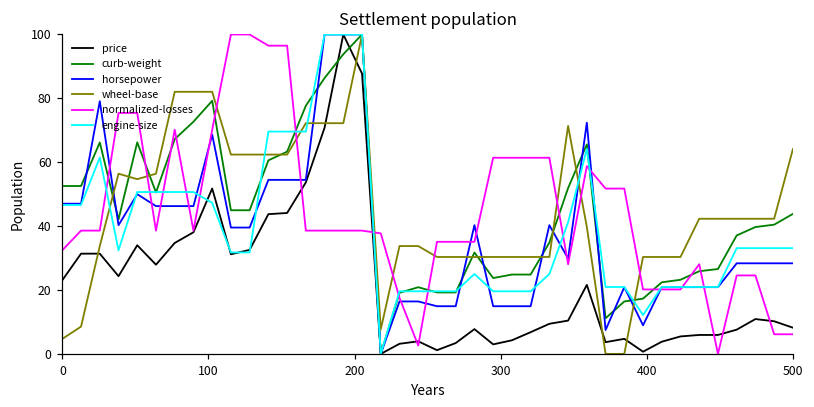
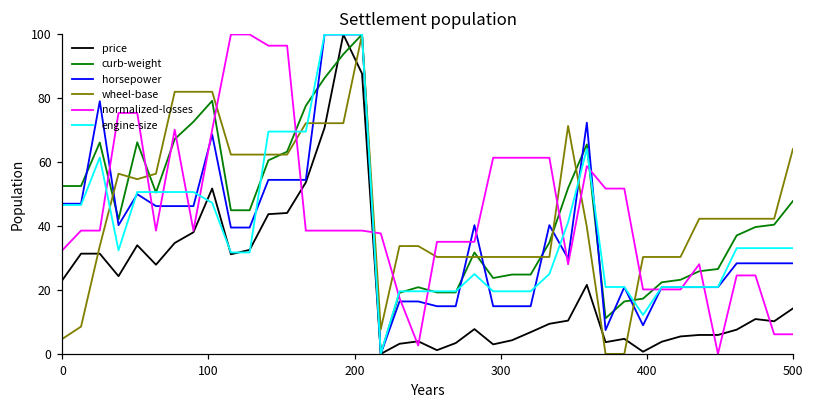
price, 500: 8 -> 14
curb-weight, 500: 44 -> 48
